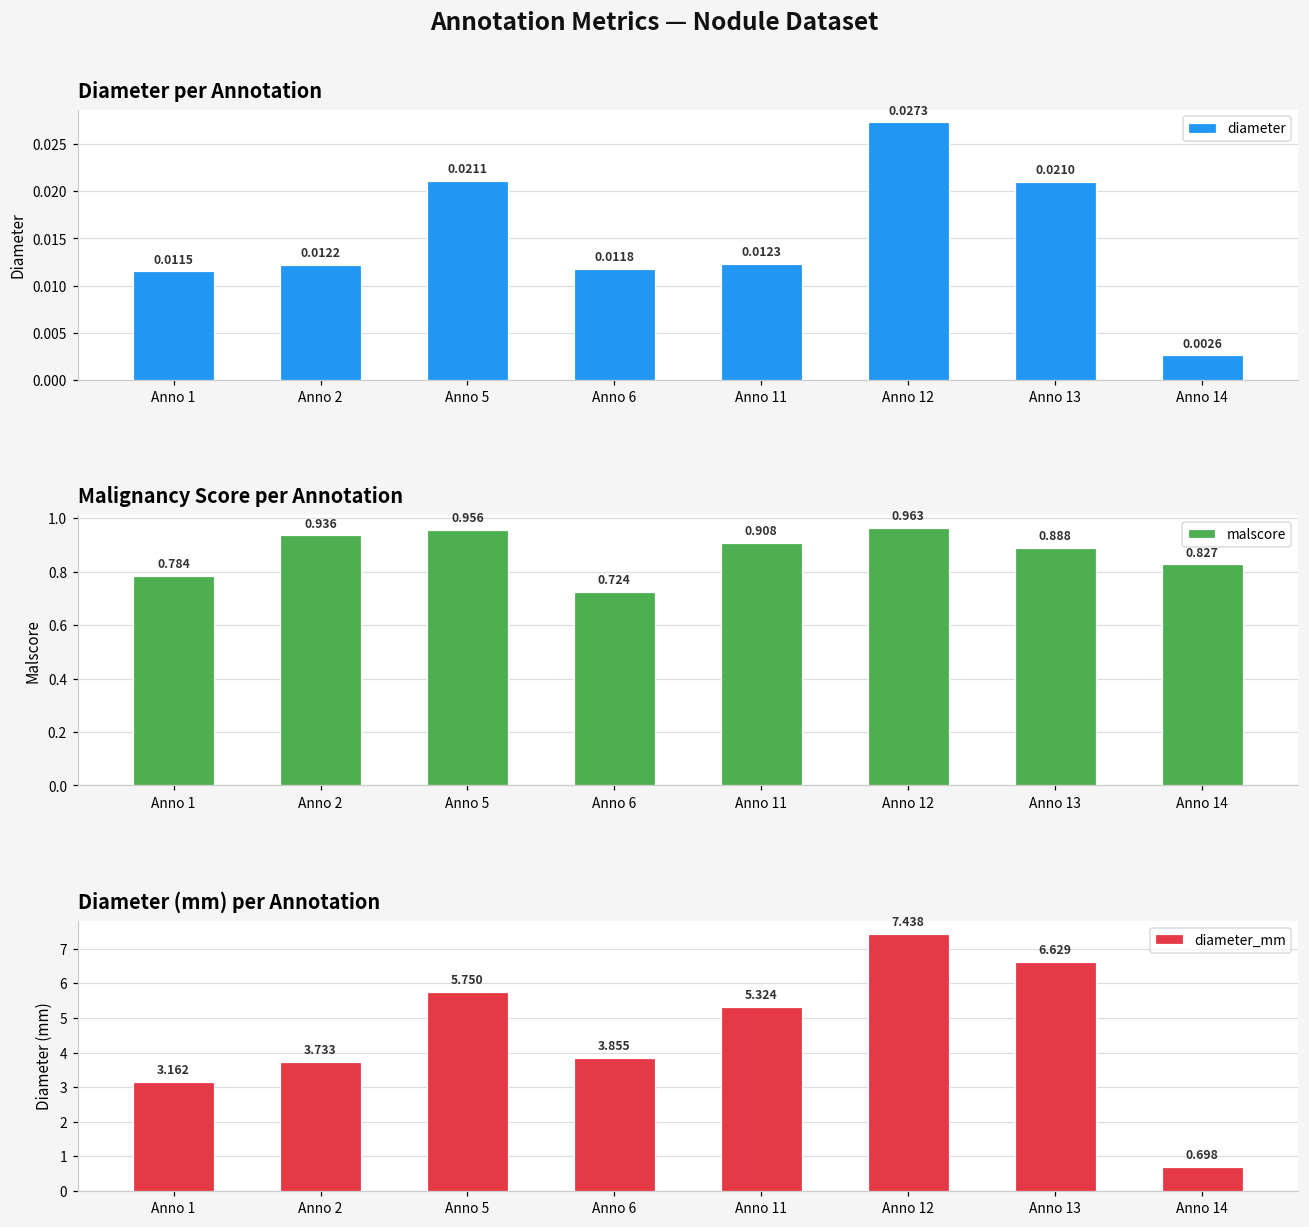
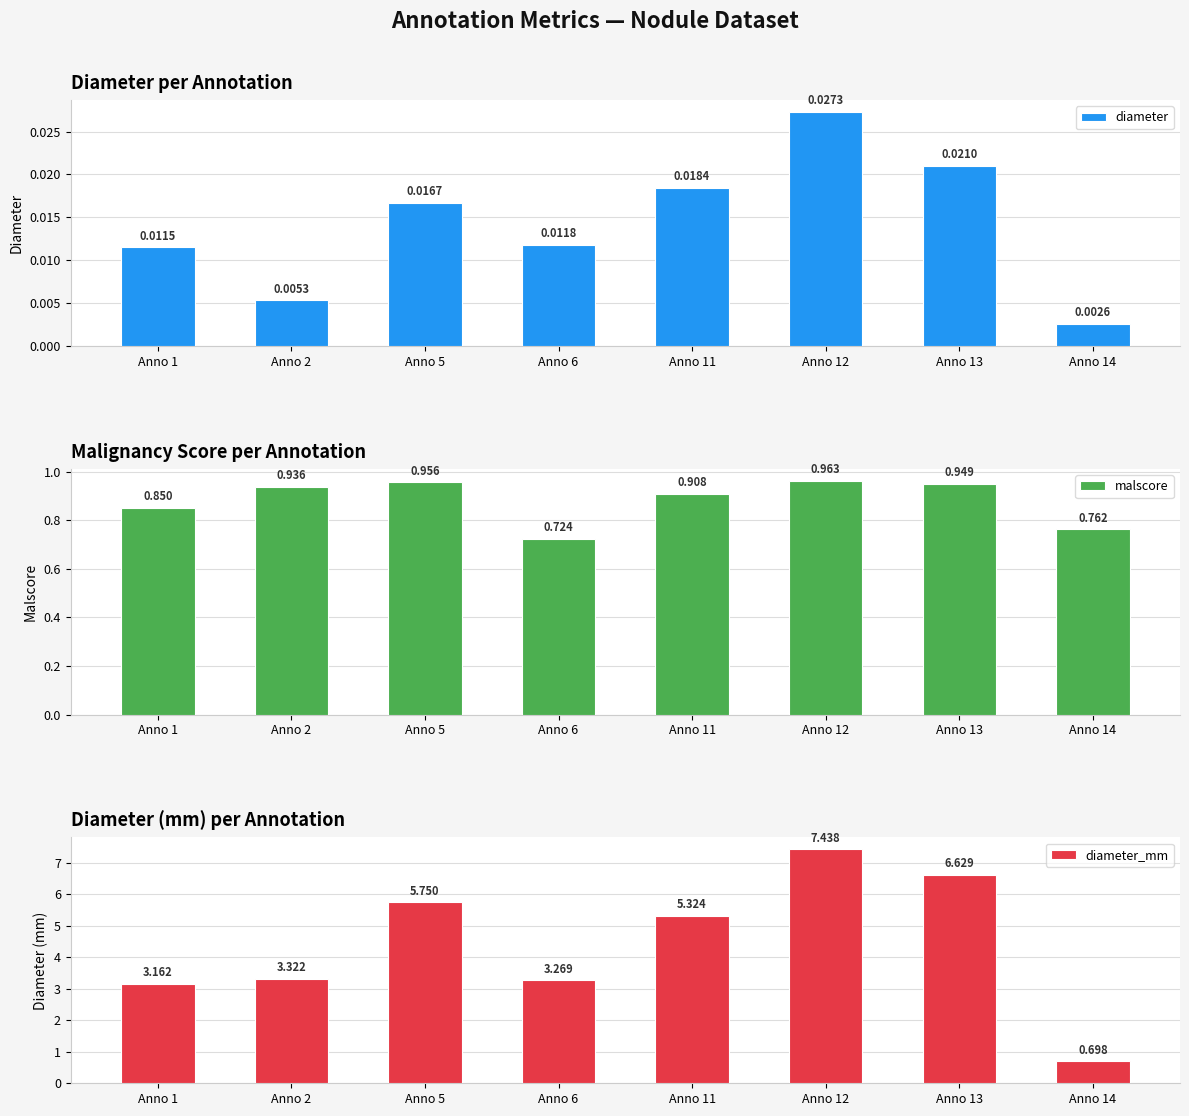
Diameter per Annotation, Anno 2: 0.0122 -> 0.0053
Diameter per Annotation, Anno 5: 0.0211 -> 0.0167
Diameter per Annotation, Anno 11: 0.0123 -> 0.0184
Malignancy Score per Annotation, Anno 1: 0.784 -> 0.850
Malignancy Score per Annotation, Anno 13: 0.888 -> 0.949
Malignancy Score per Annotation, Anno 14: 0.83 -> 0.76
Diameter (mm) per Annotation, Anno 2: 3.733 -> 3.322
Diameter (mm) per Annotation, Anno 6: 3.855 -> 3.269
